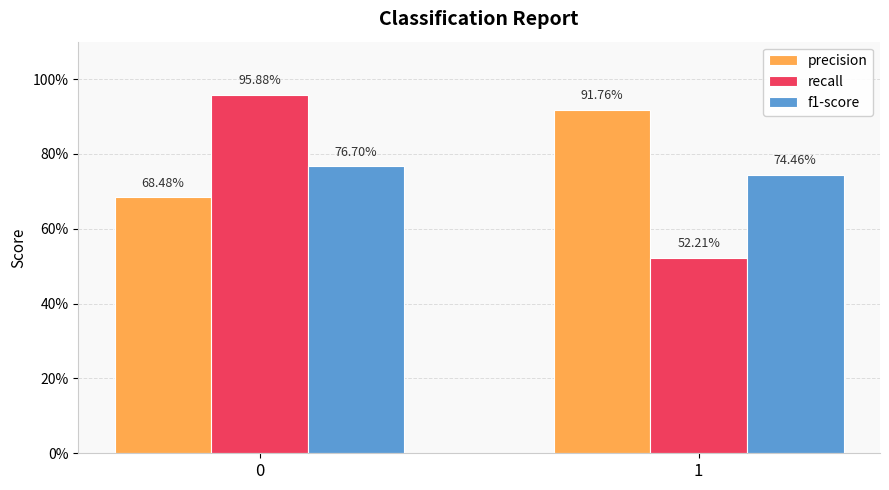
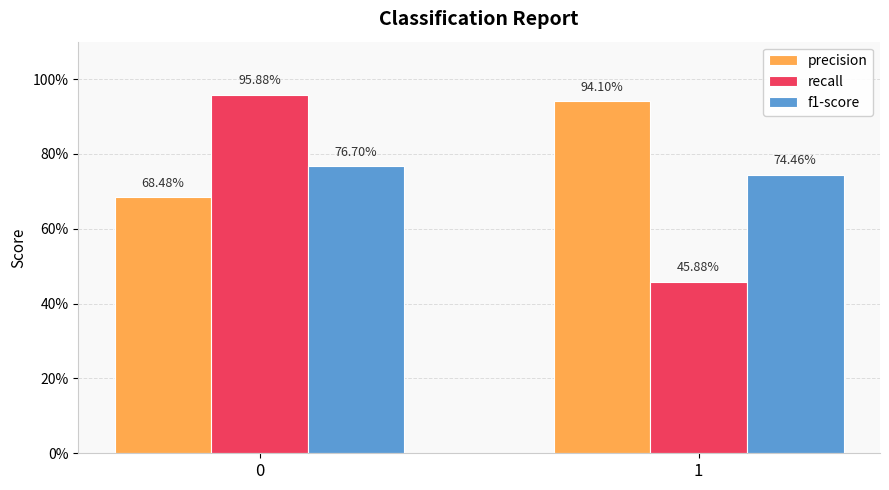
precision, 1: 91.76% -> 94.10%
recall, 1: 52.21% -> 45.88%
